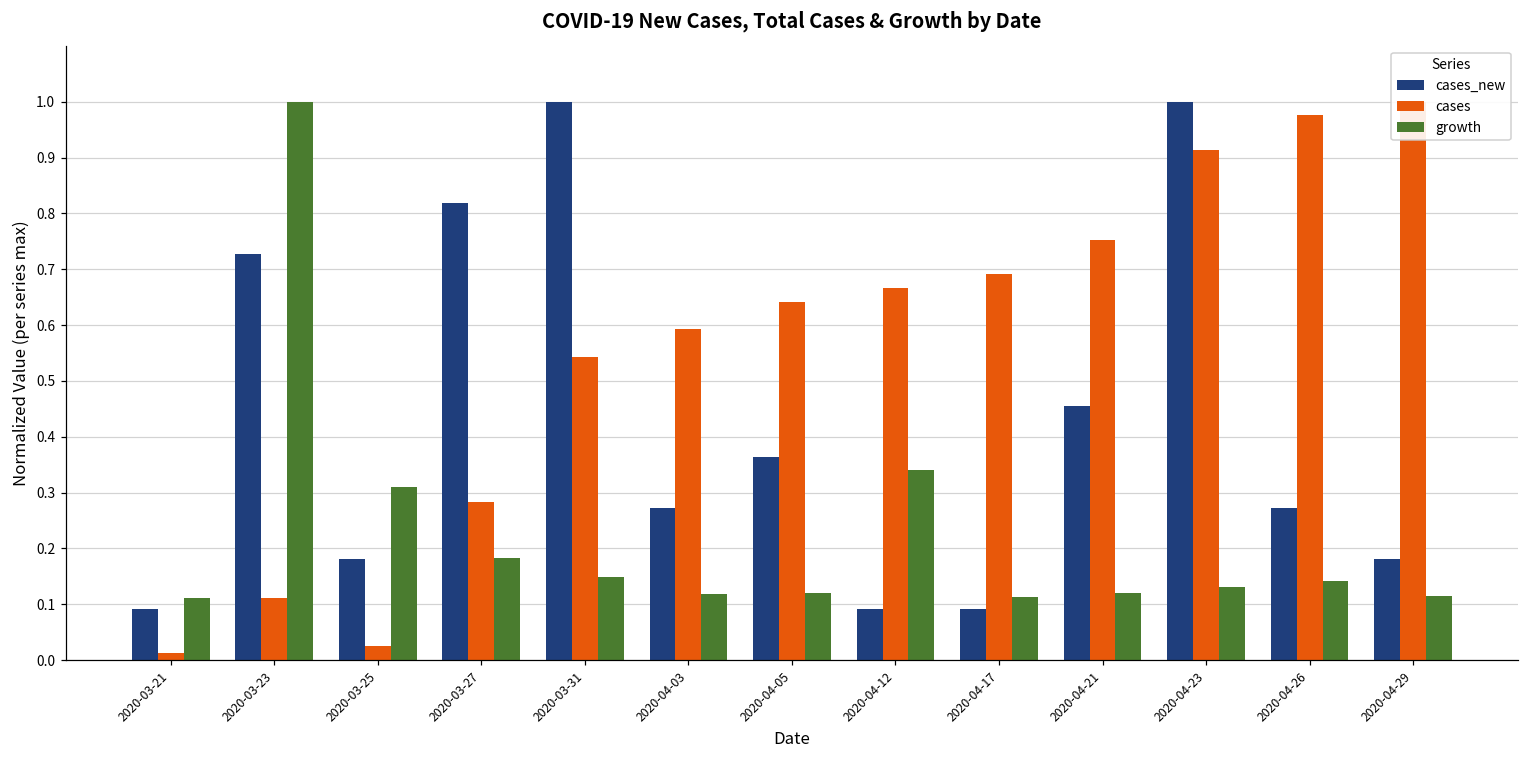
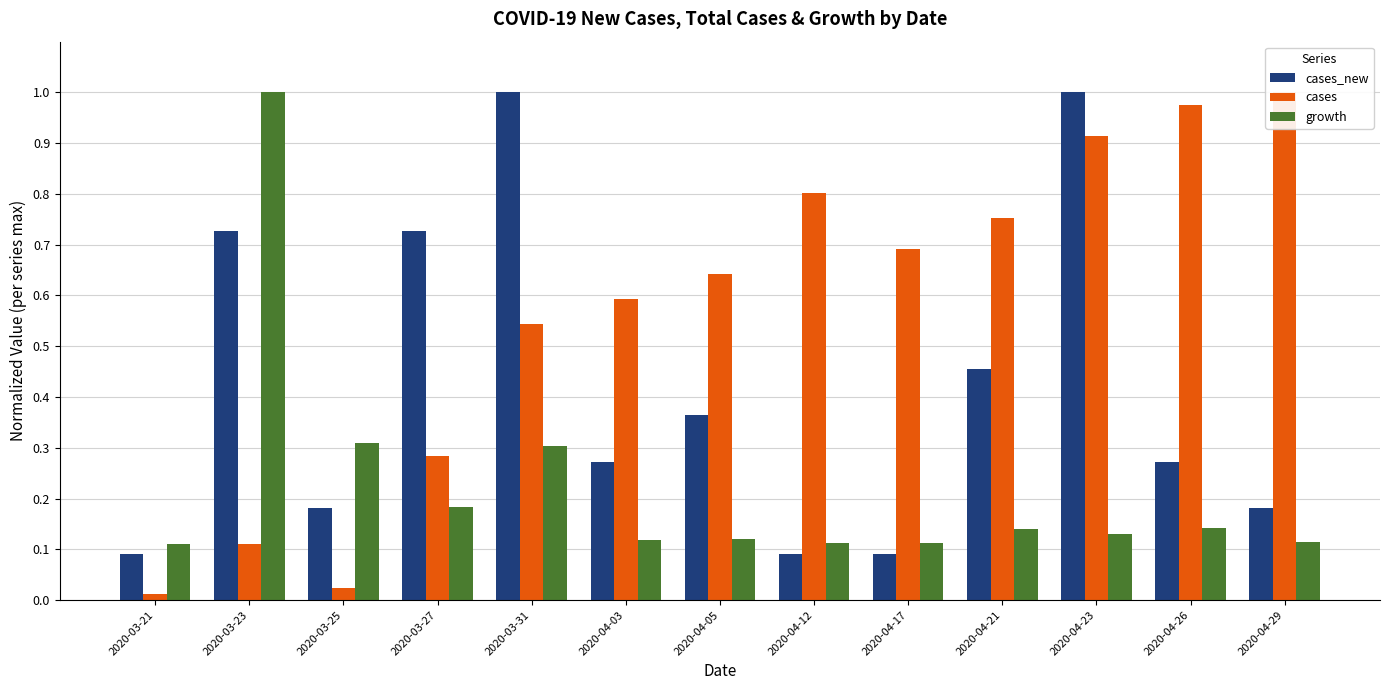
cases_new, 2020-03-27: 0.82 -> 0.73
growth, 2020-03-31: 0.15 -> 0.30
cases, 2020-04-12: 0.67 -> 0.80
growth, 2020-04-12: 0.34 -> 0.11
growth, 2020-04-21: 0.12 -> 0.14
